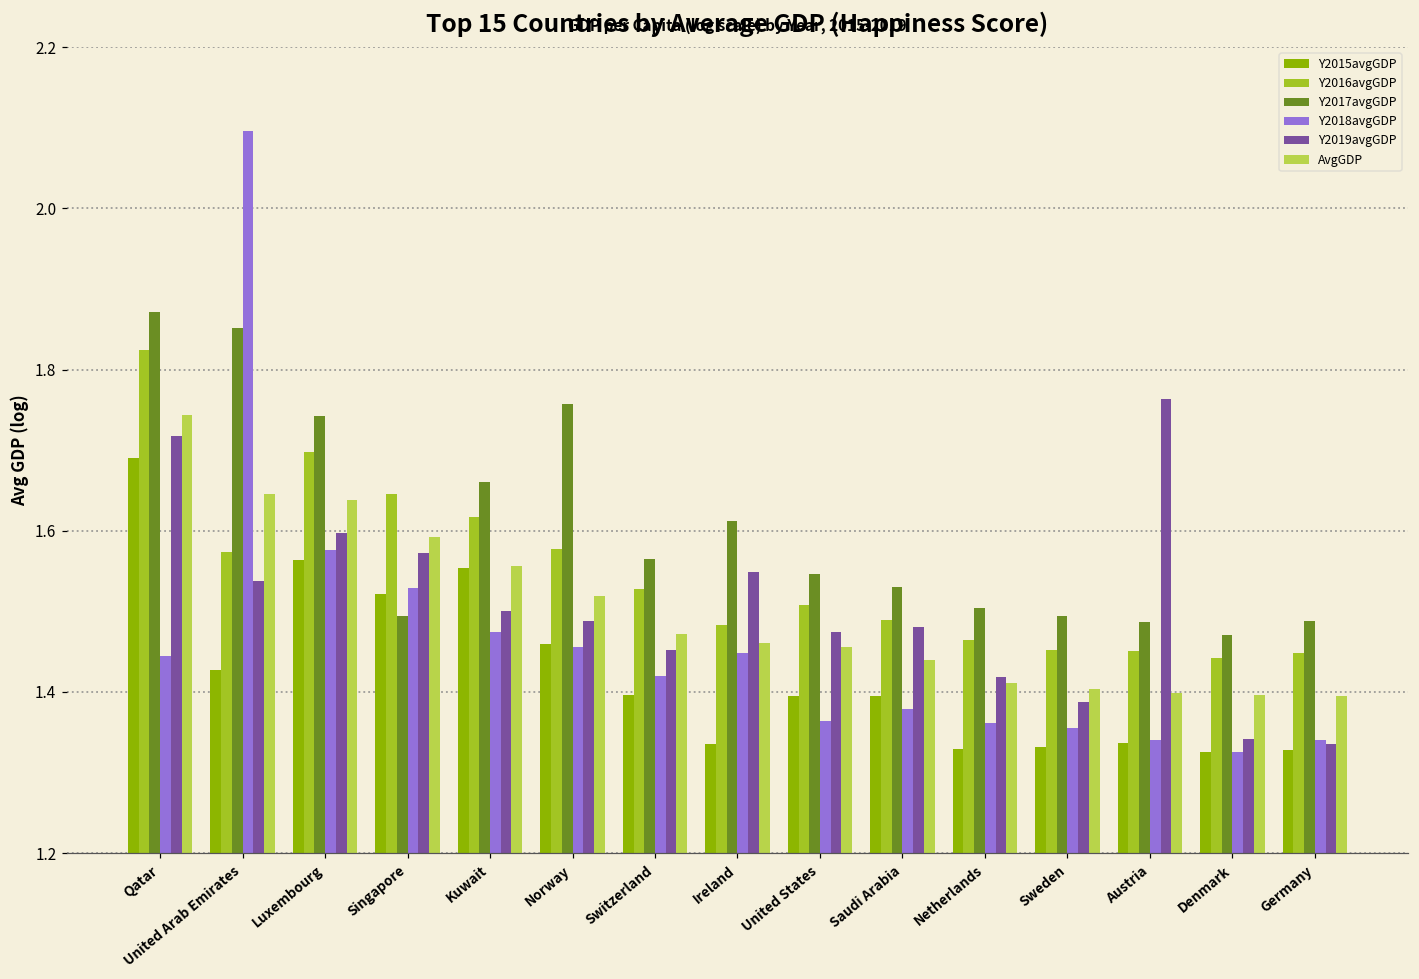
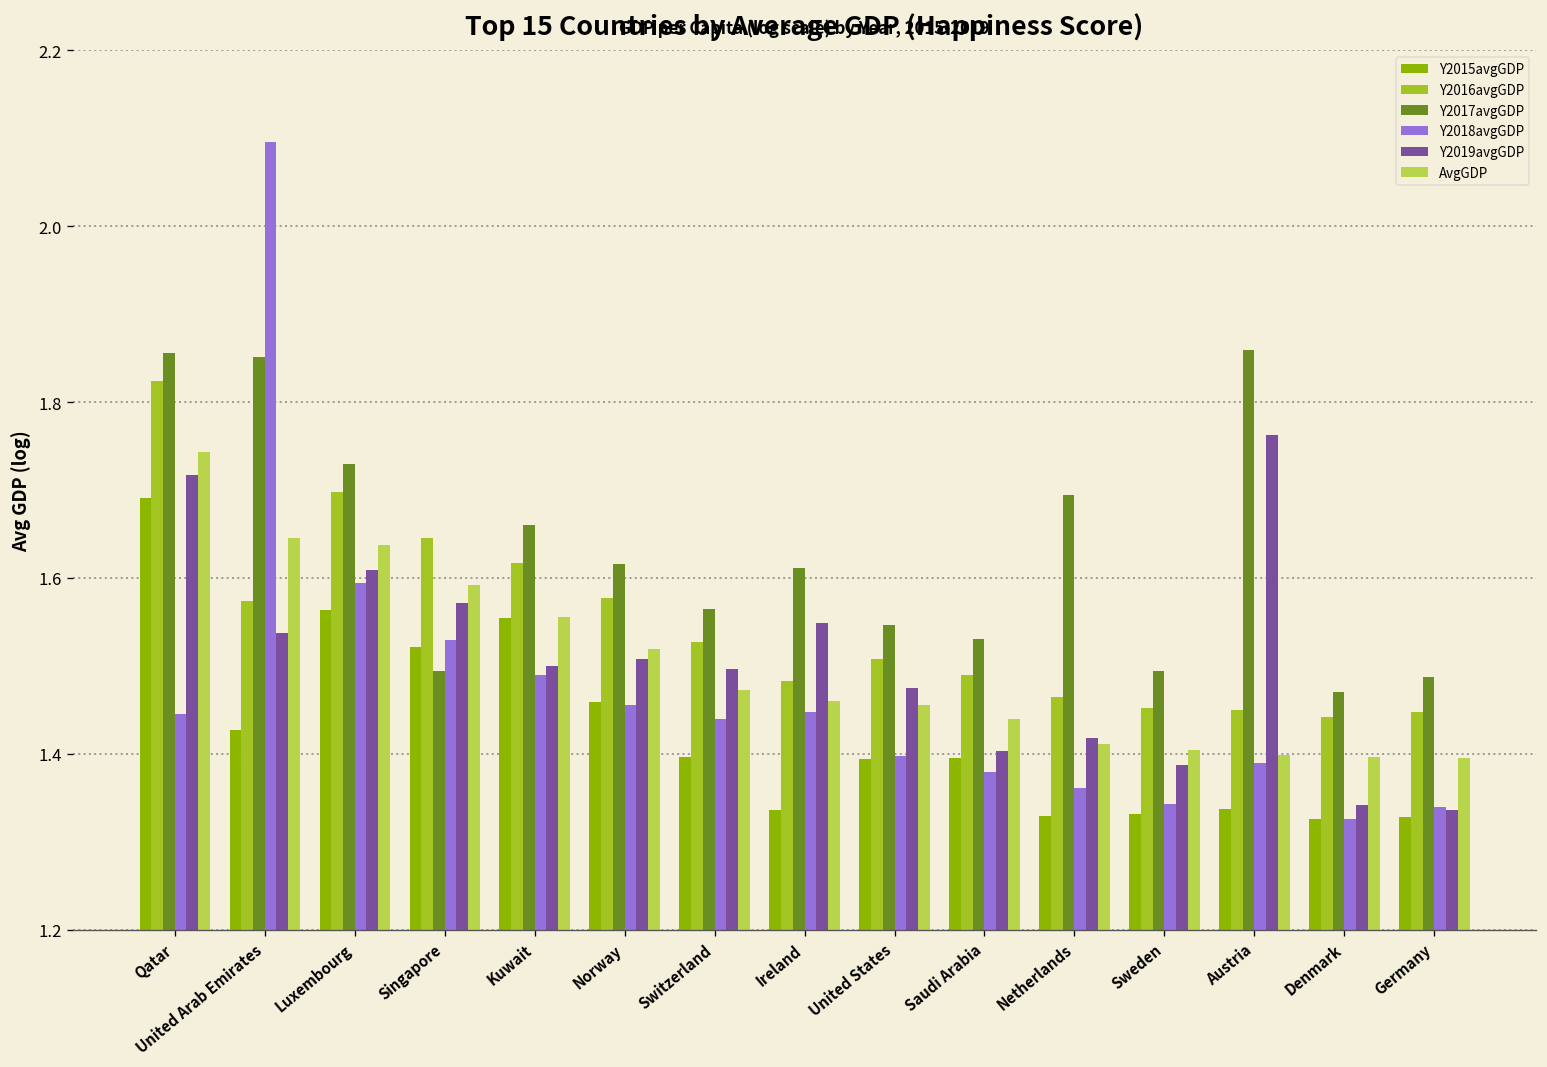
Y2017avgGDP, Qatar: 1.87 -> 1.86
Y2017avgGDP, Luxembourg: 1.74 -> 1.73
Y2018avgGDP, Luxembourg: 1.58 -> 1.59
Y2019avgGDP, Luxembourg: 1.60 -> 1.61
Y2018avgGDP, Kuwait: 1.47 -> 1.49
Y2017avgGDP, Norway: 1.76 -> 1.62
Y2019avgGDP, Norway: 1.49 -> 1.51
Y2018avgGDP, Switzerland: 1.42 -> 1.44
Y2019avgGDP, Switzerland: 1.45 -> 1.50
Y2018avgGDP, United States: 1.36 -> 1.40
Y2019avgGDP, Saudi Arabia: 1.48 -> 1.40
Y2017avgGDP, Netherlands: 1.50 -> 1.69
Y2018avgGDP, Sweden: 1.36 -> 1.34
Y2017avgGDP, Austria: 1.49 -> 1.86
Y2018avgGDP, Austria: 1.34 -> 1.39
